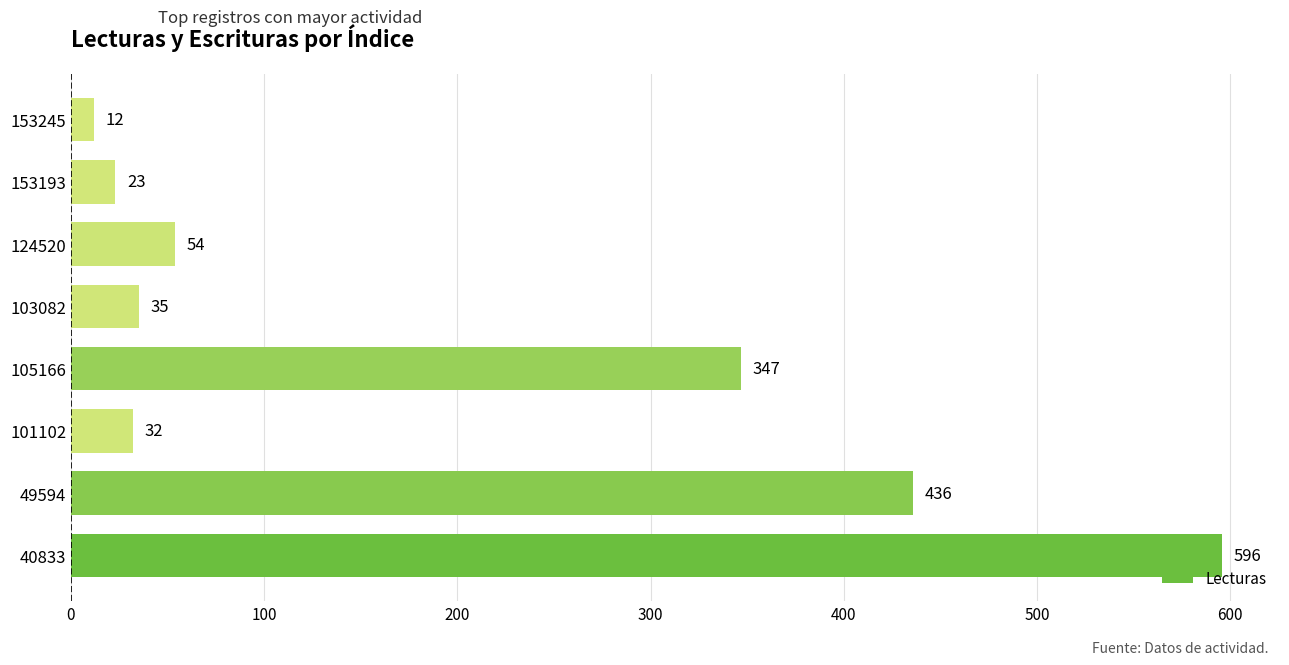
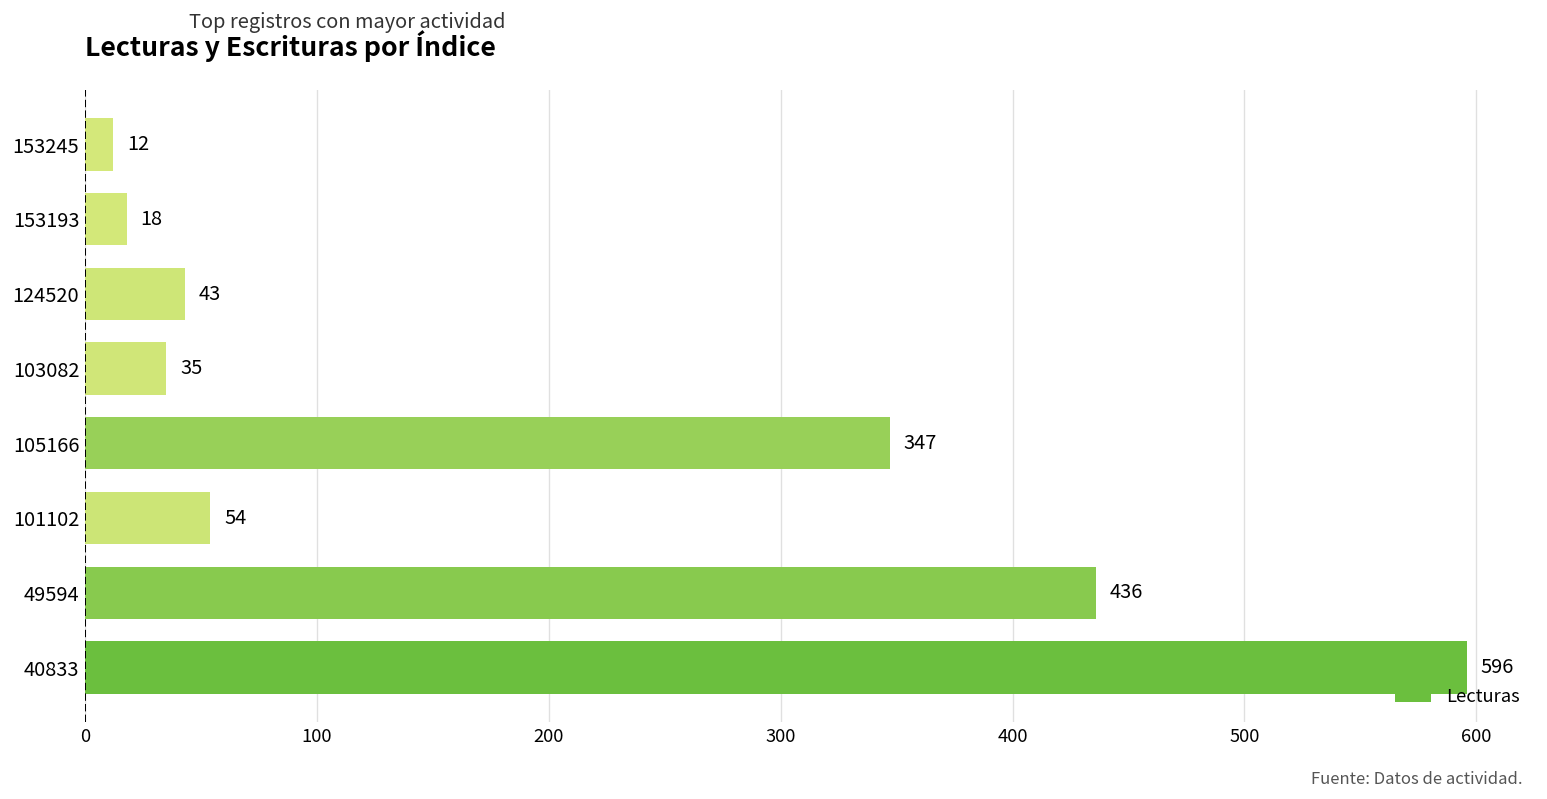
153193: 23 -> 18
124520: 54 -> 43
101102: 32 -> 54
